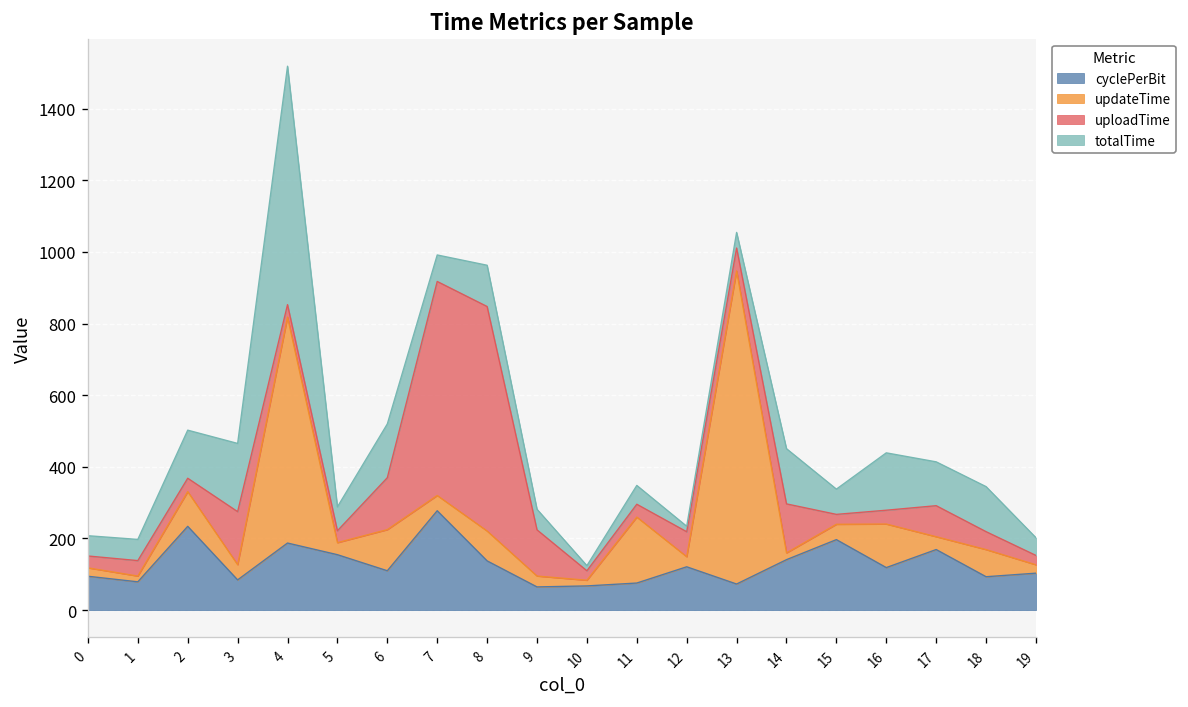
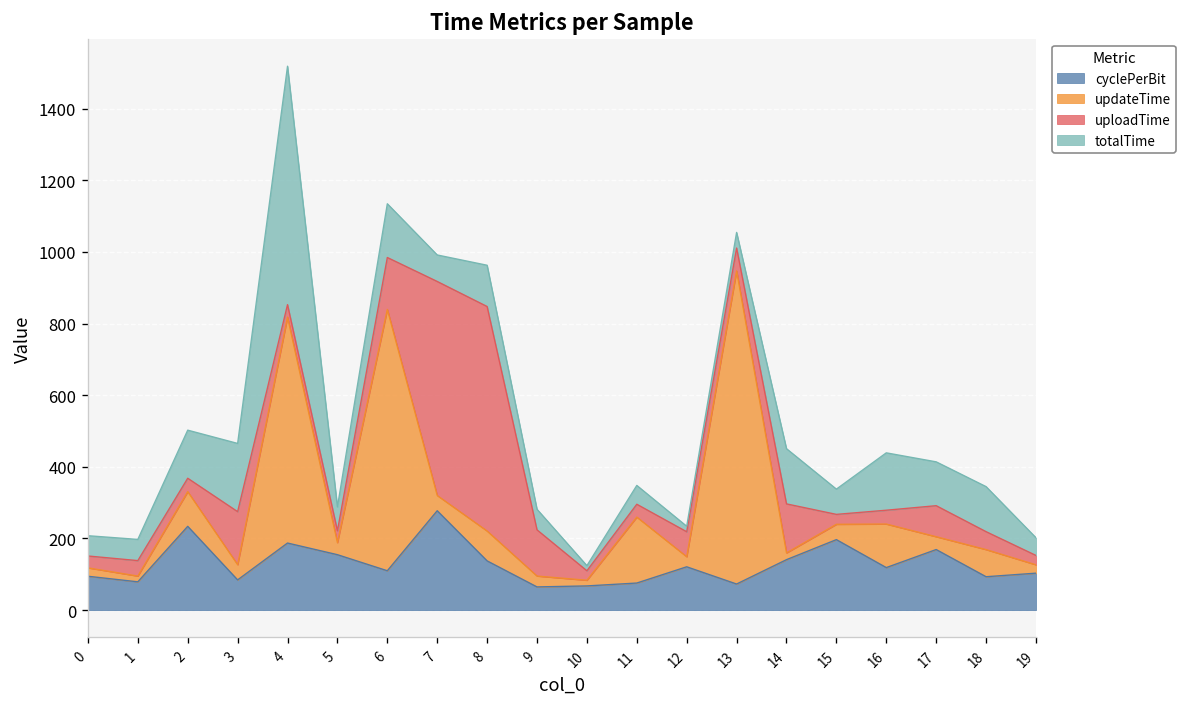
updateTime, 6: 110 -> 730
